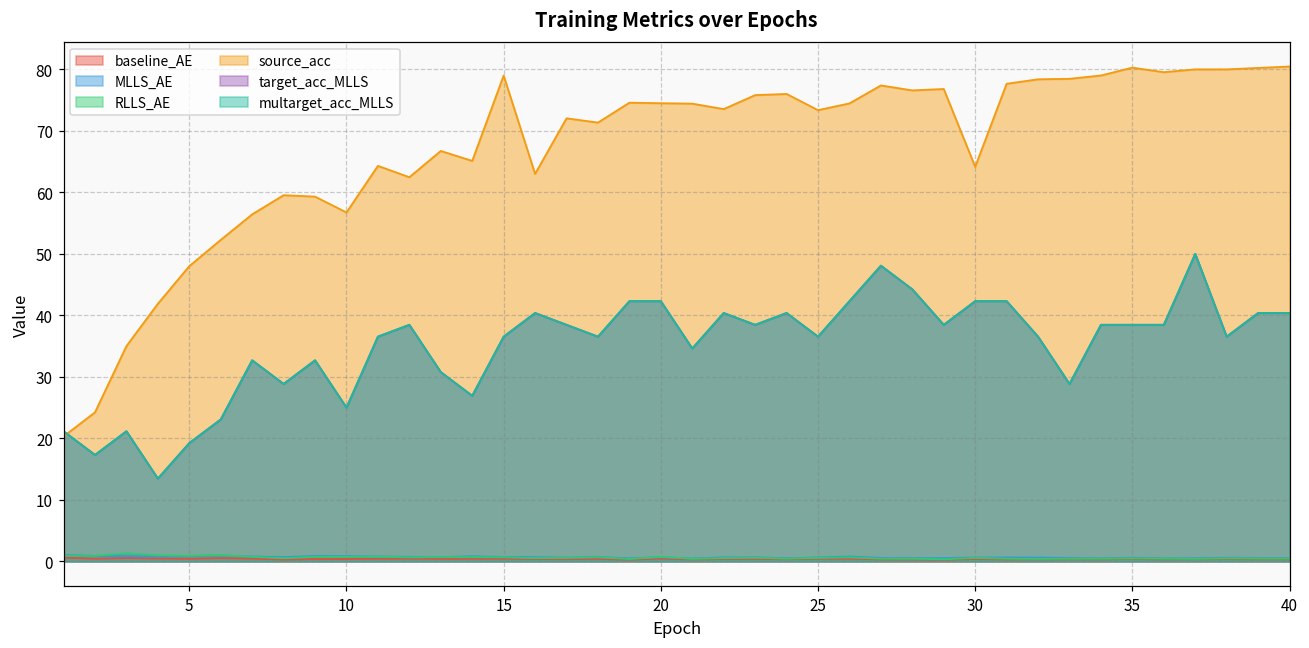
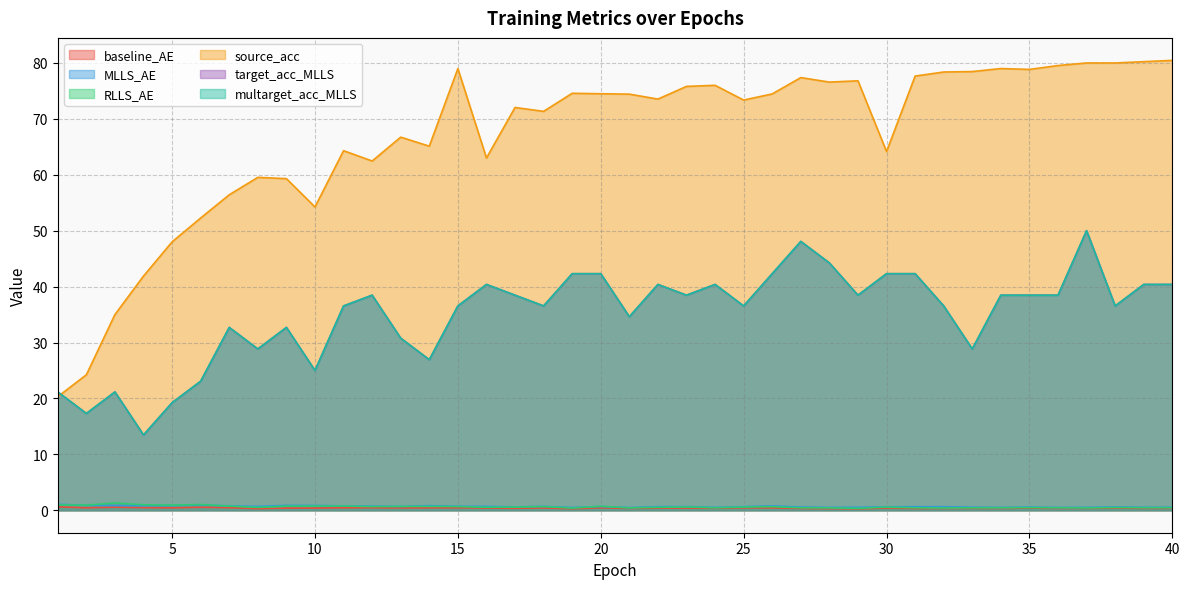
source_acc, 10: 57 -> 54
source_acc, 35: 80 -> 79
